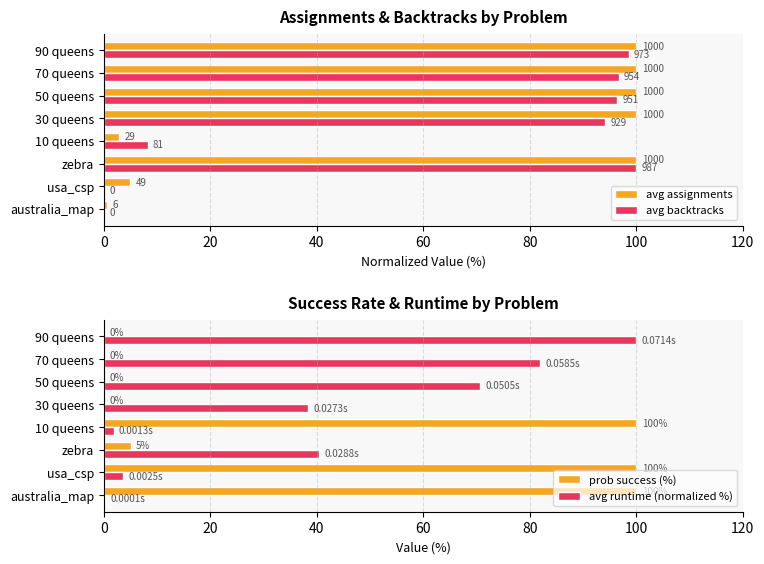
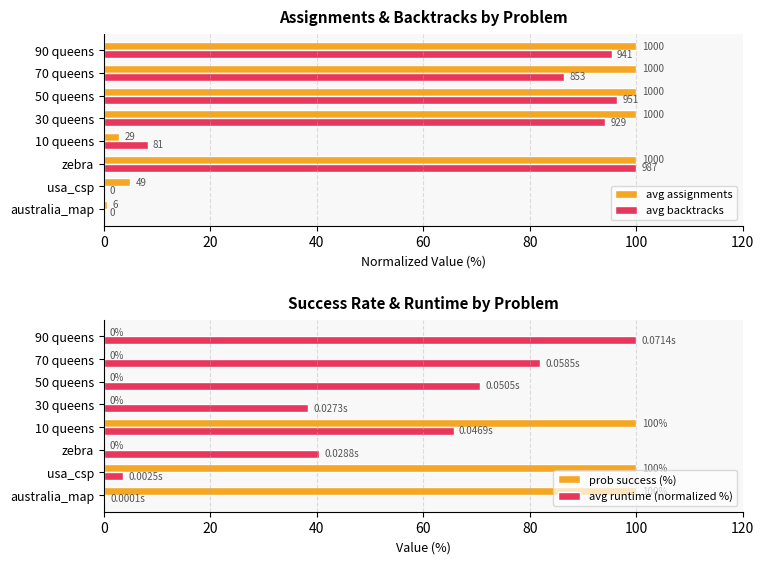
Assignments & Backtracks by Problem, avg backtracks, 90 queens: 973 -> 941
Assignments & Backtracks by Problem, avg backtracks, 70 queens: 954 -> 853
Success Rate & Runtime by Problem, avg runtime (normalized %), 10 queens: 0.0013s -> 0.0469s
Success Rate & Runtime by Problem, prob success (%), zebra: 5% -> 0%
